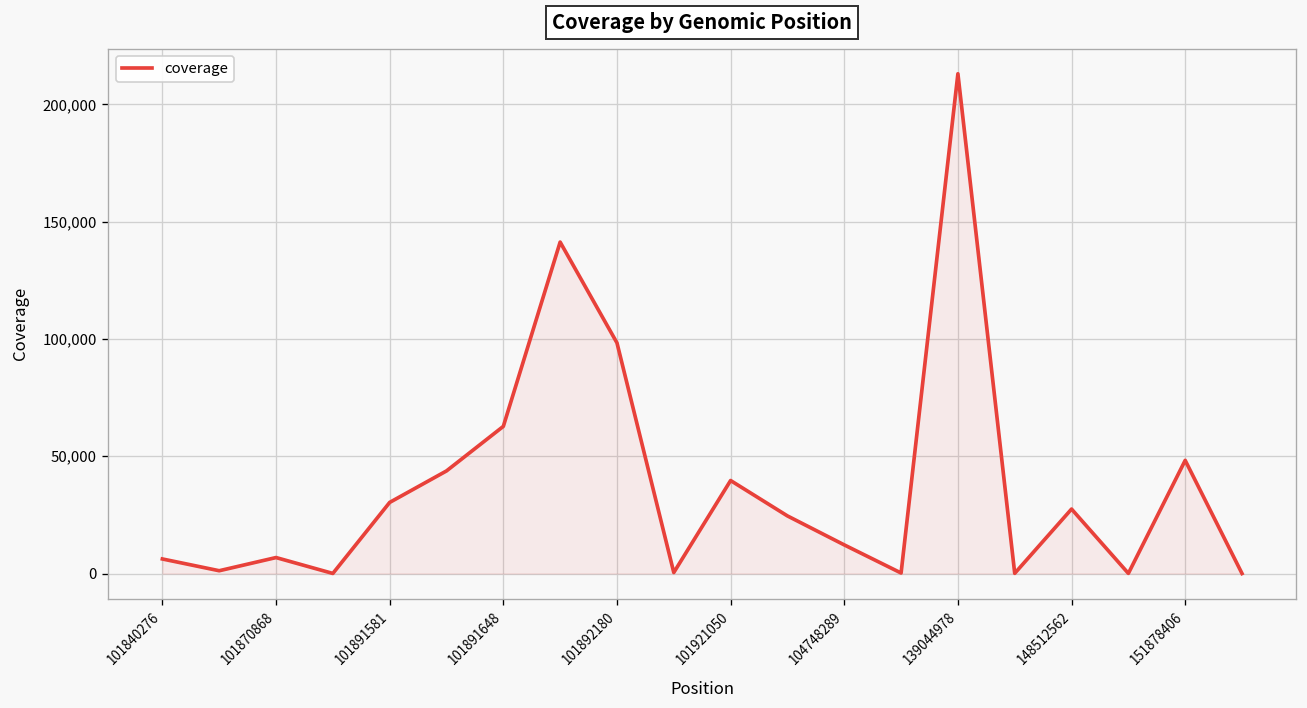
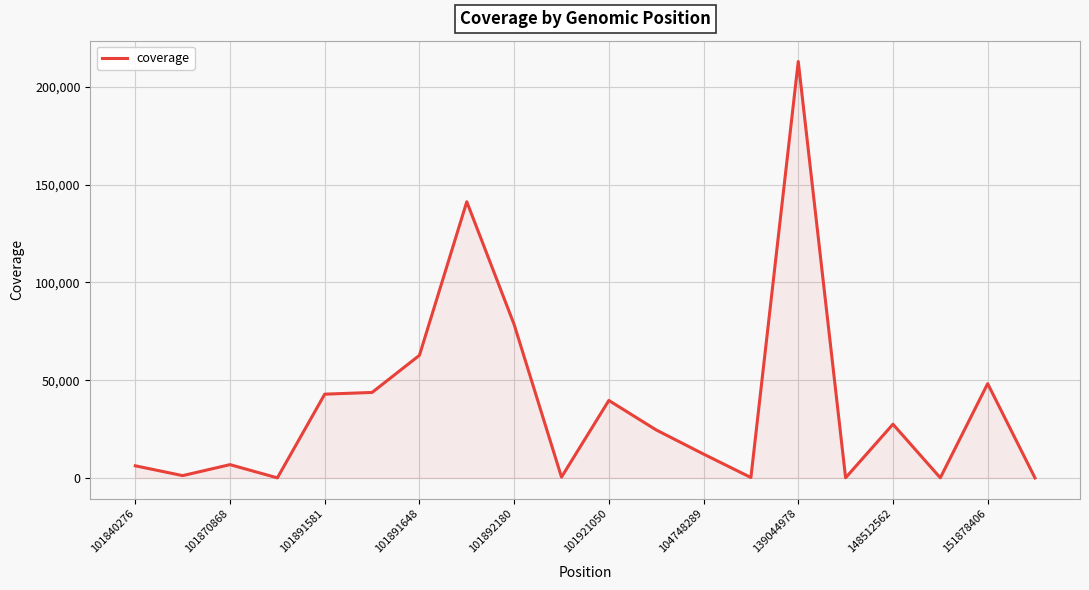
101891581: 30,000 -> 43,000
101892180: 98,000 -> 79,000
